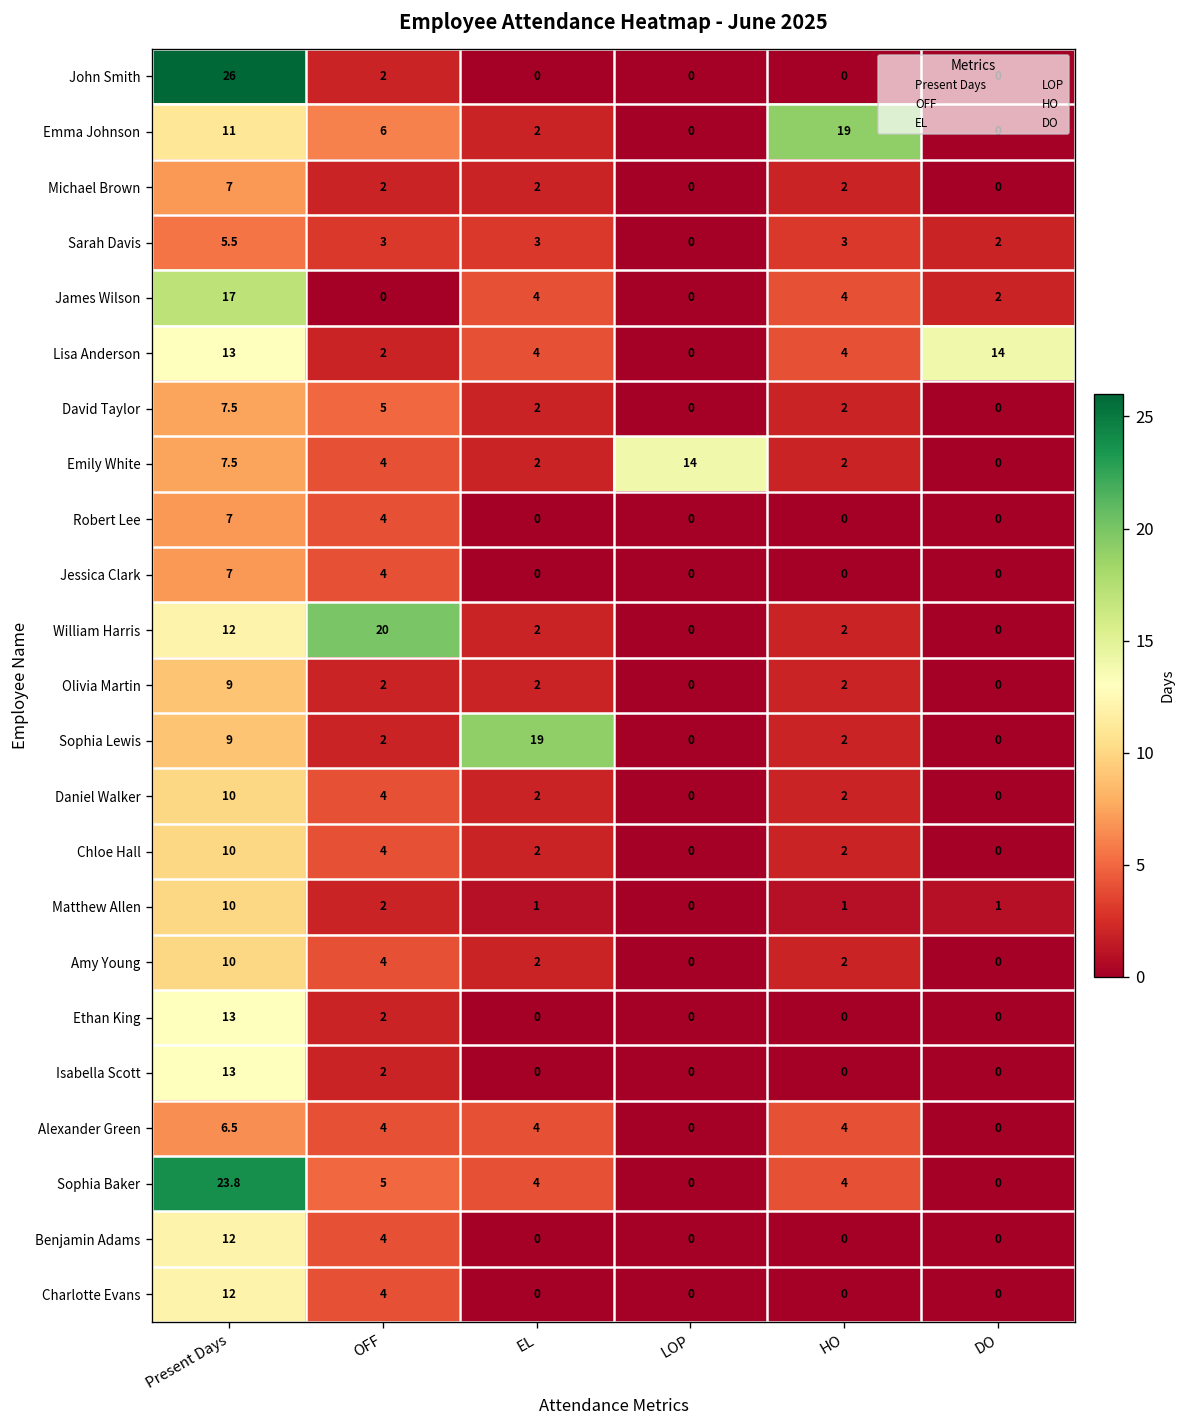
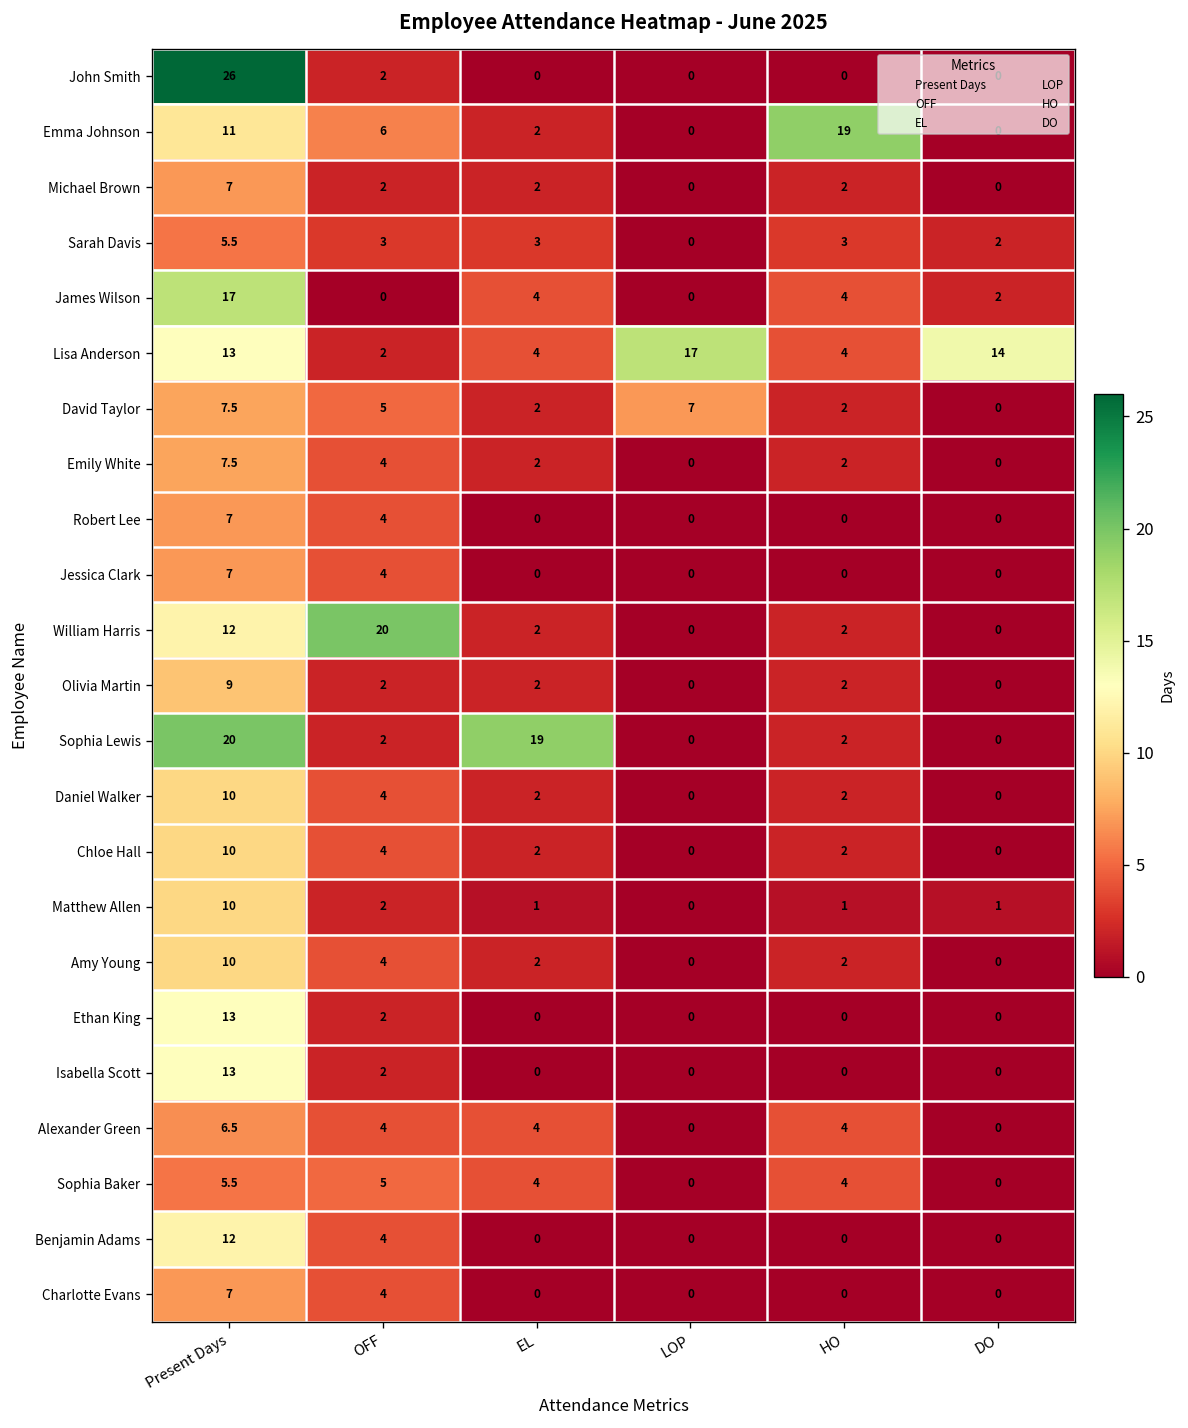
Lisa Anderson, LOP: 0 -> 17
David Taylor, LOP: 0 -> 7
Emily White, LOP: 14 -> 0
Sophia Lewis, Present Days: 9 -> 20
Sophia Baker, Present Days: 23.8 -> 5.5
Charlotte Evans, Present Days: 12 -> 7
